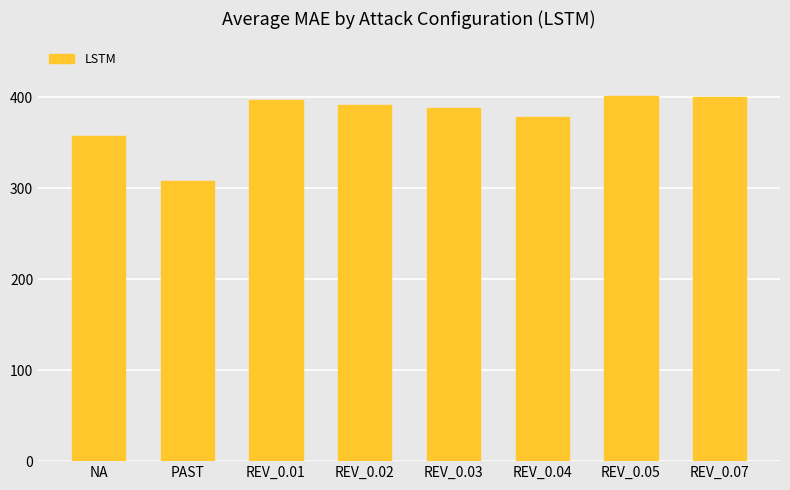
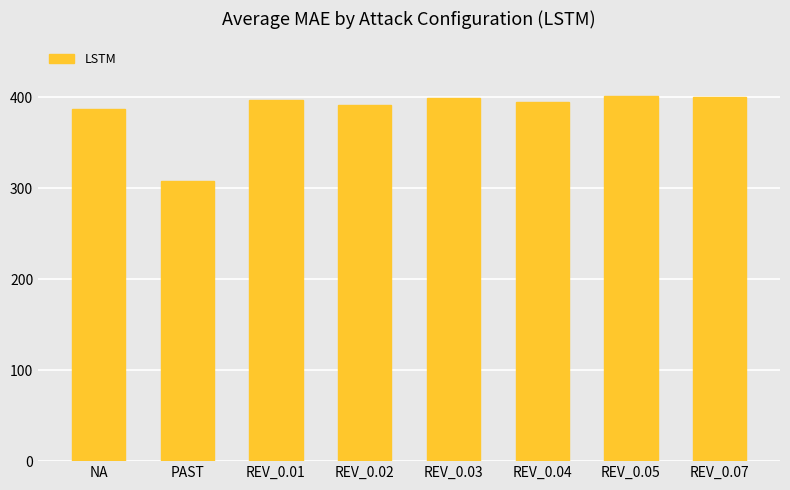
NA: 360 -> 390
REV_0.03: 390 -> 400
REV_0.04: 380 -> 390
